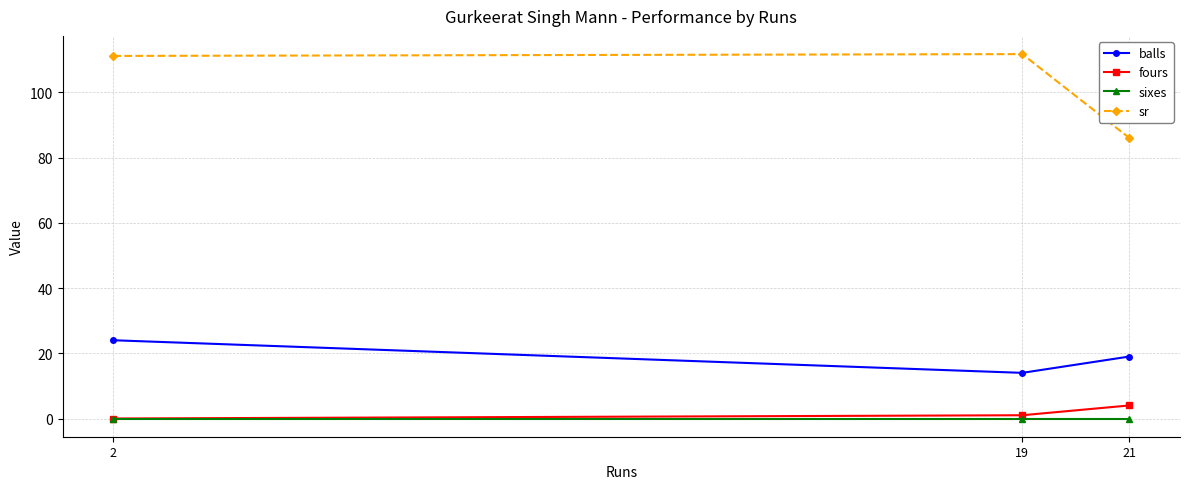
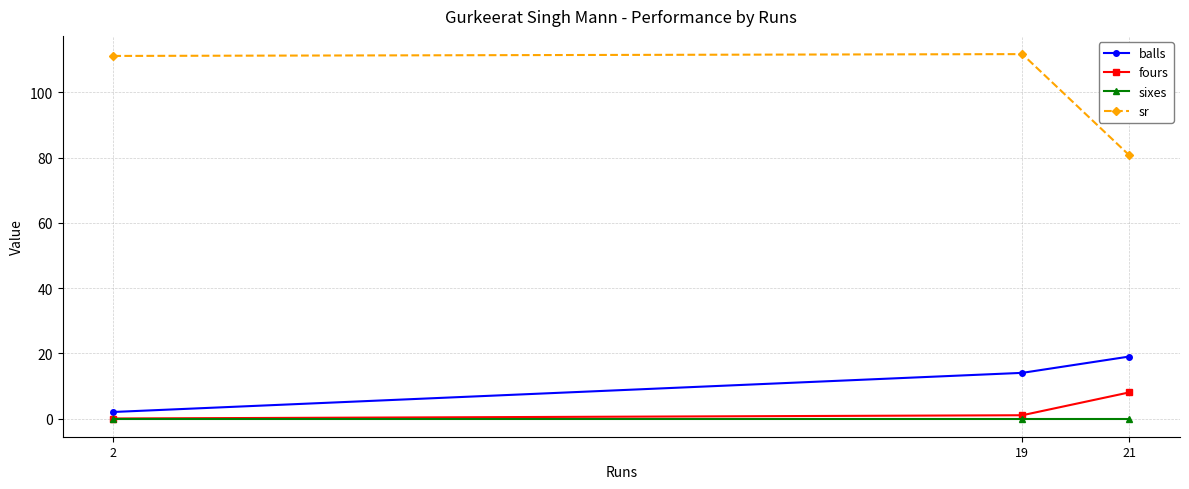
balls, 2: 24 -> 2
fours, 21: 4 -> 8
sr, 21: 86 -> 81
